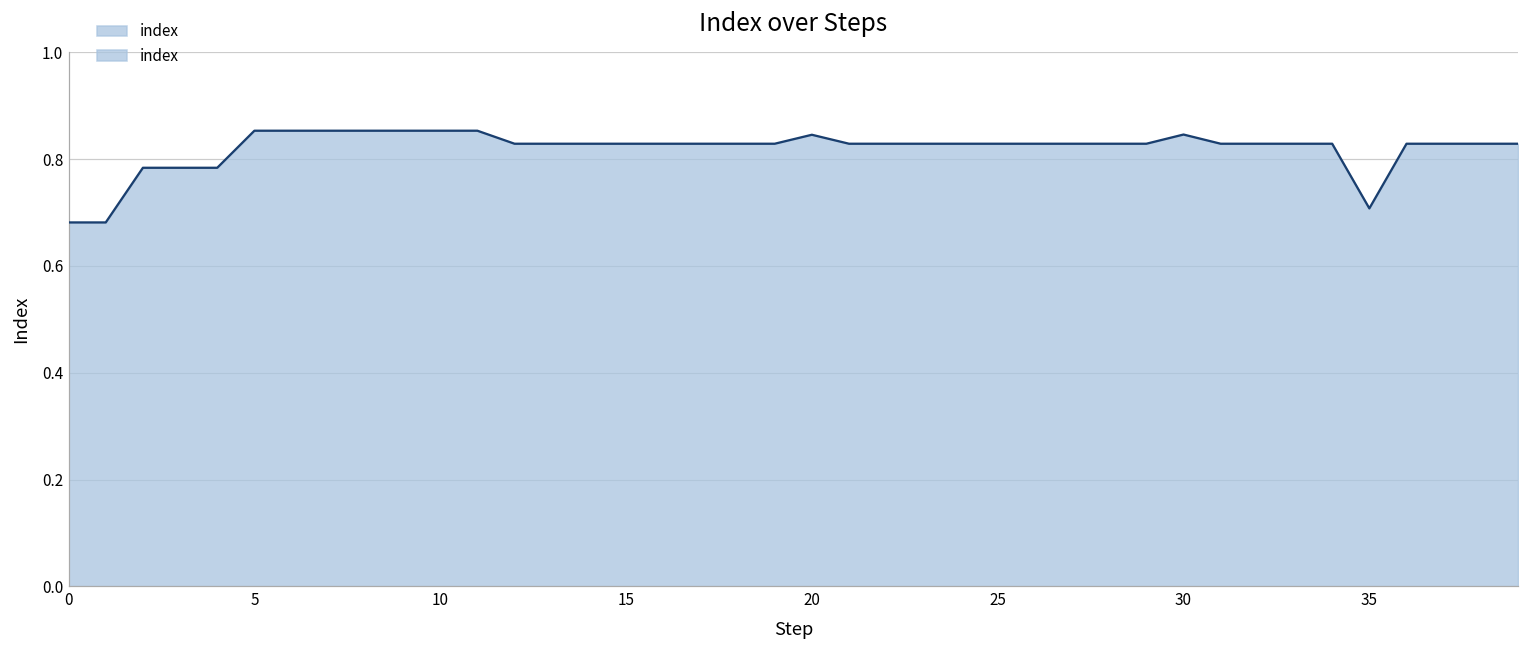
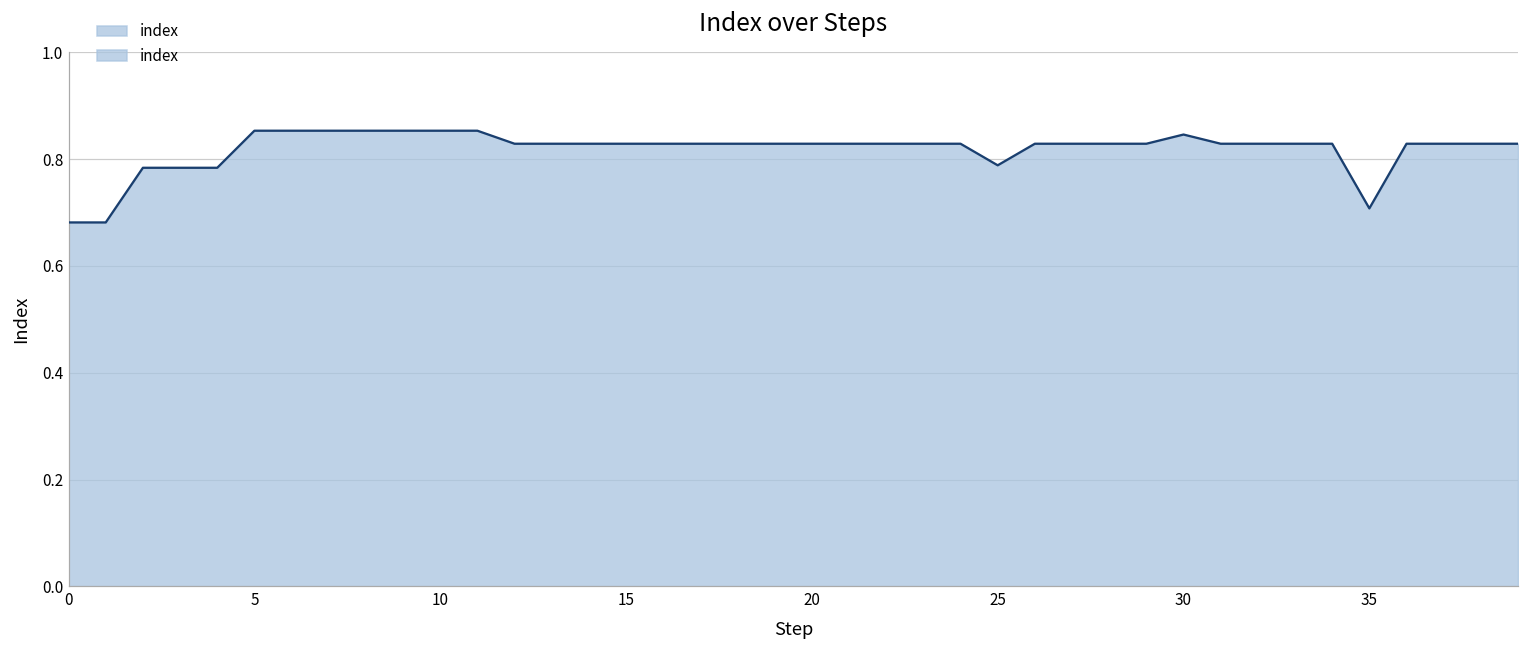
20: 0.85 -> 0.83
25: 0.83 -> 0.79
